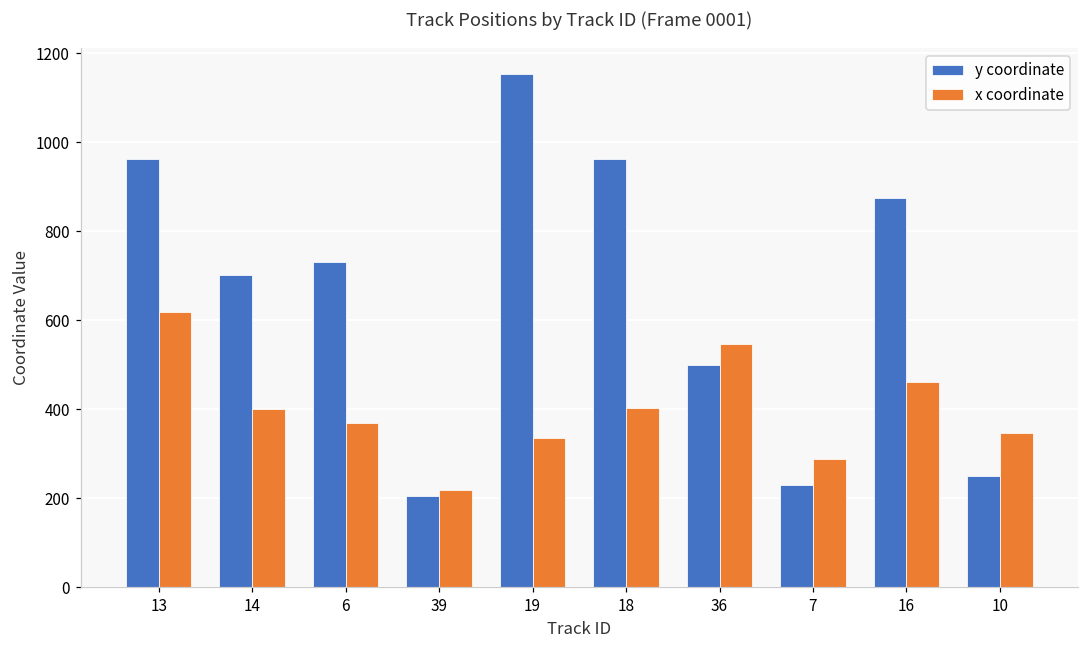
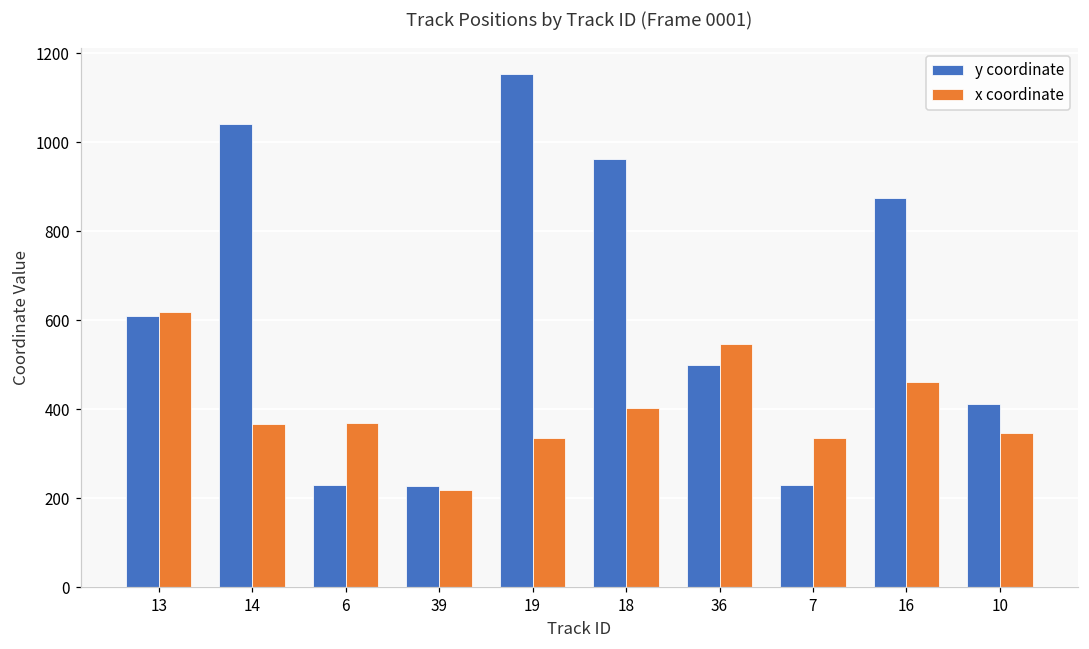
y coordinate, 13: 960 -> 610
y coordinate, 14: 700 -> 1040
x coordinate, 14: 400 -> 370
y coordinate, 6: 730 -> 230
y coordinate, 39: 200 -> 230
x coordinate, 7: 290 -> 340
y coordinate, 10: 250 -> 410
